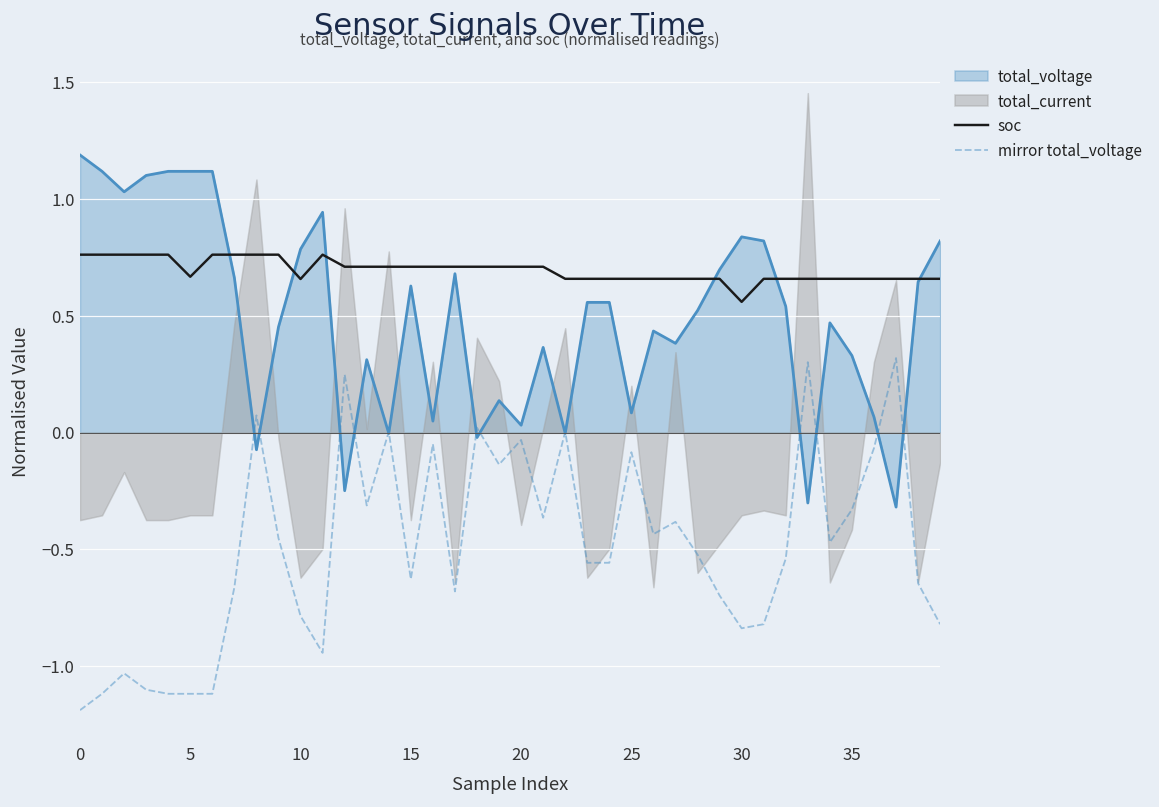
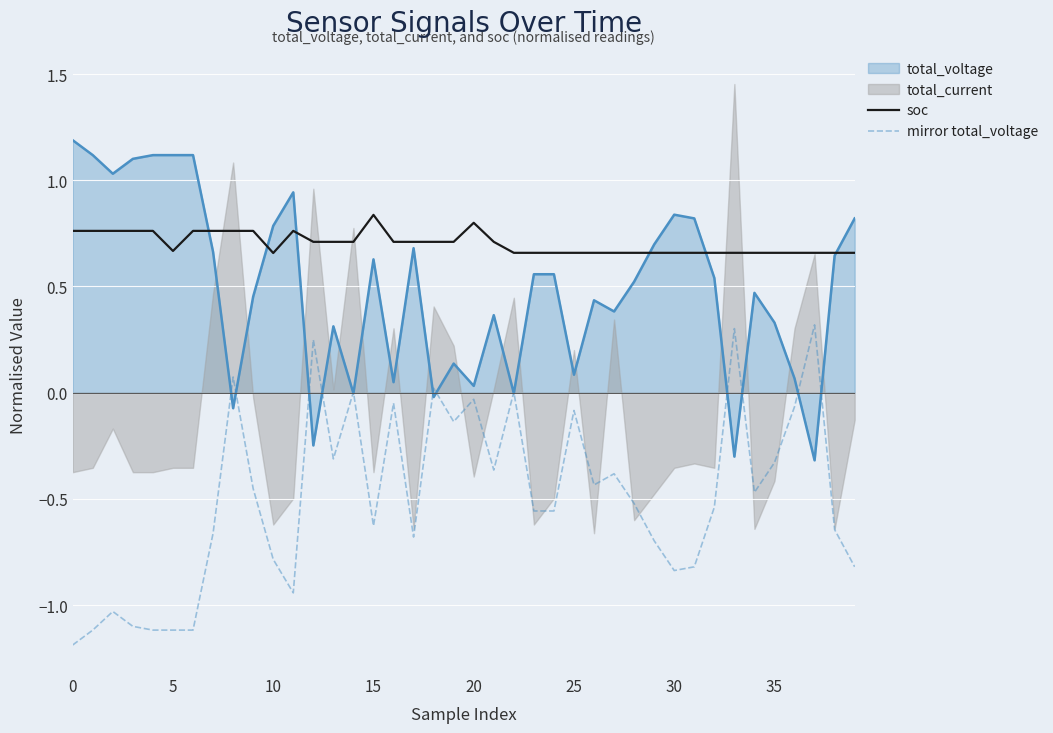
soc, 15: 0.71 -> 0.84
soc, 20: 0.71 -> 0.80
soc, 30: 0.56 -> 0.66
